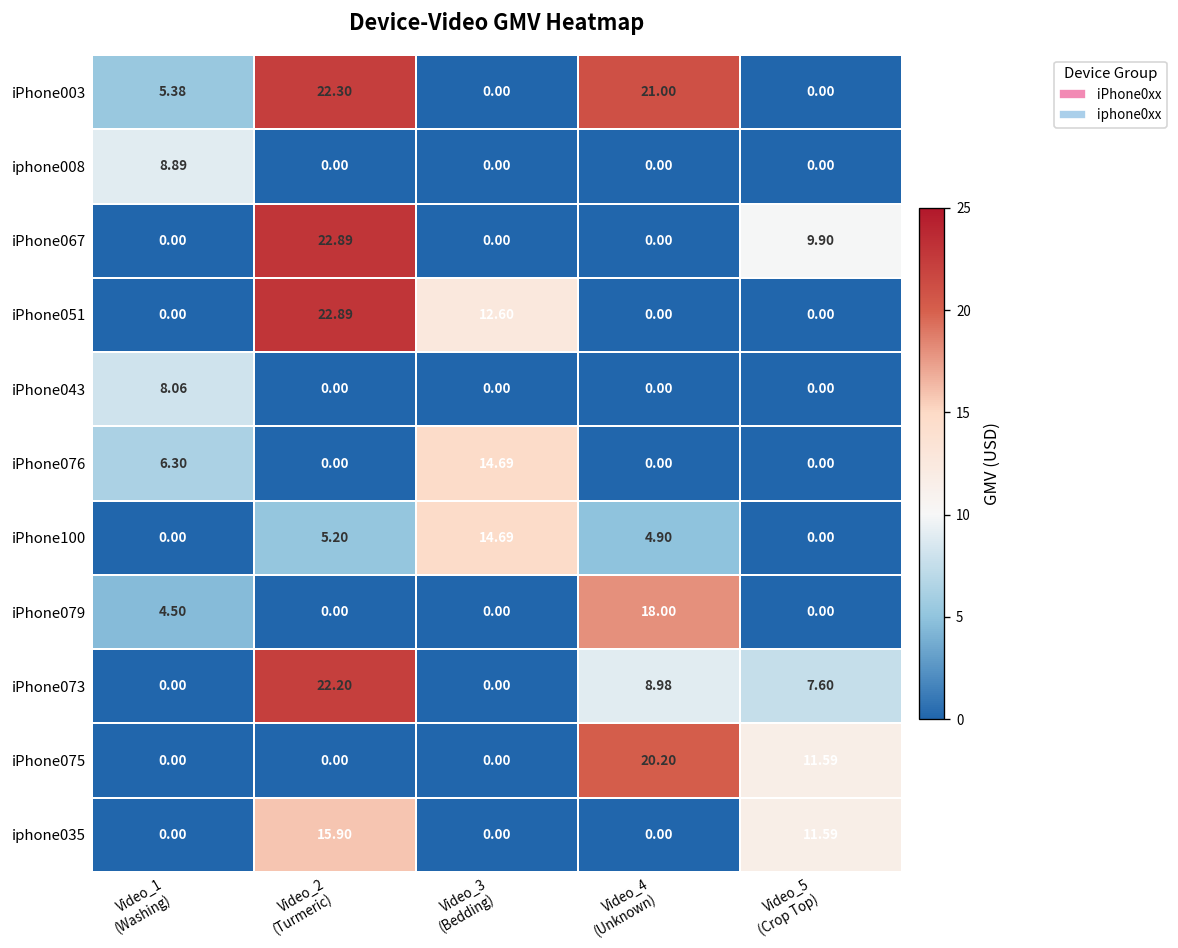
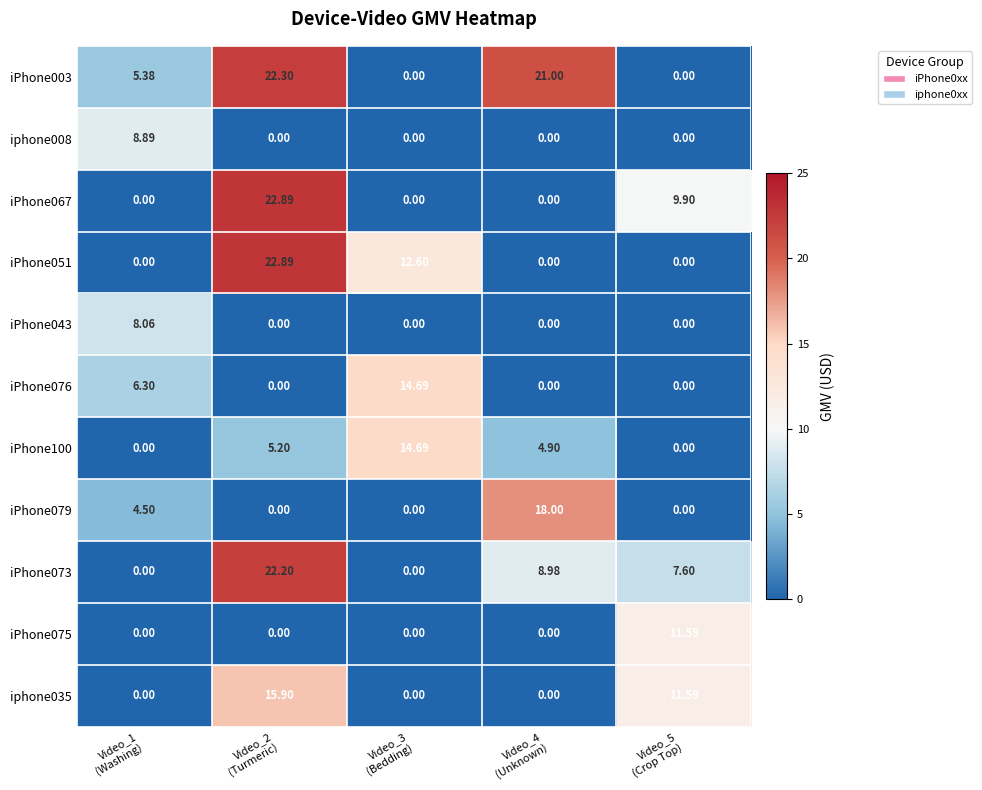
iPhone075, Video_4 (Unknown): 20.20 -> 0.00
